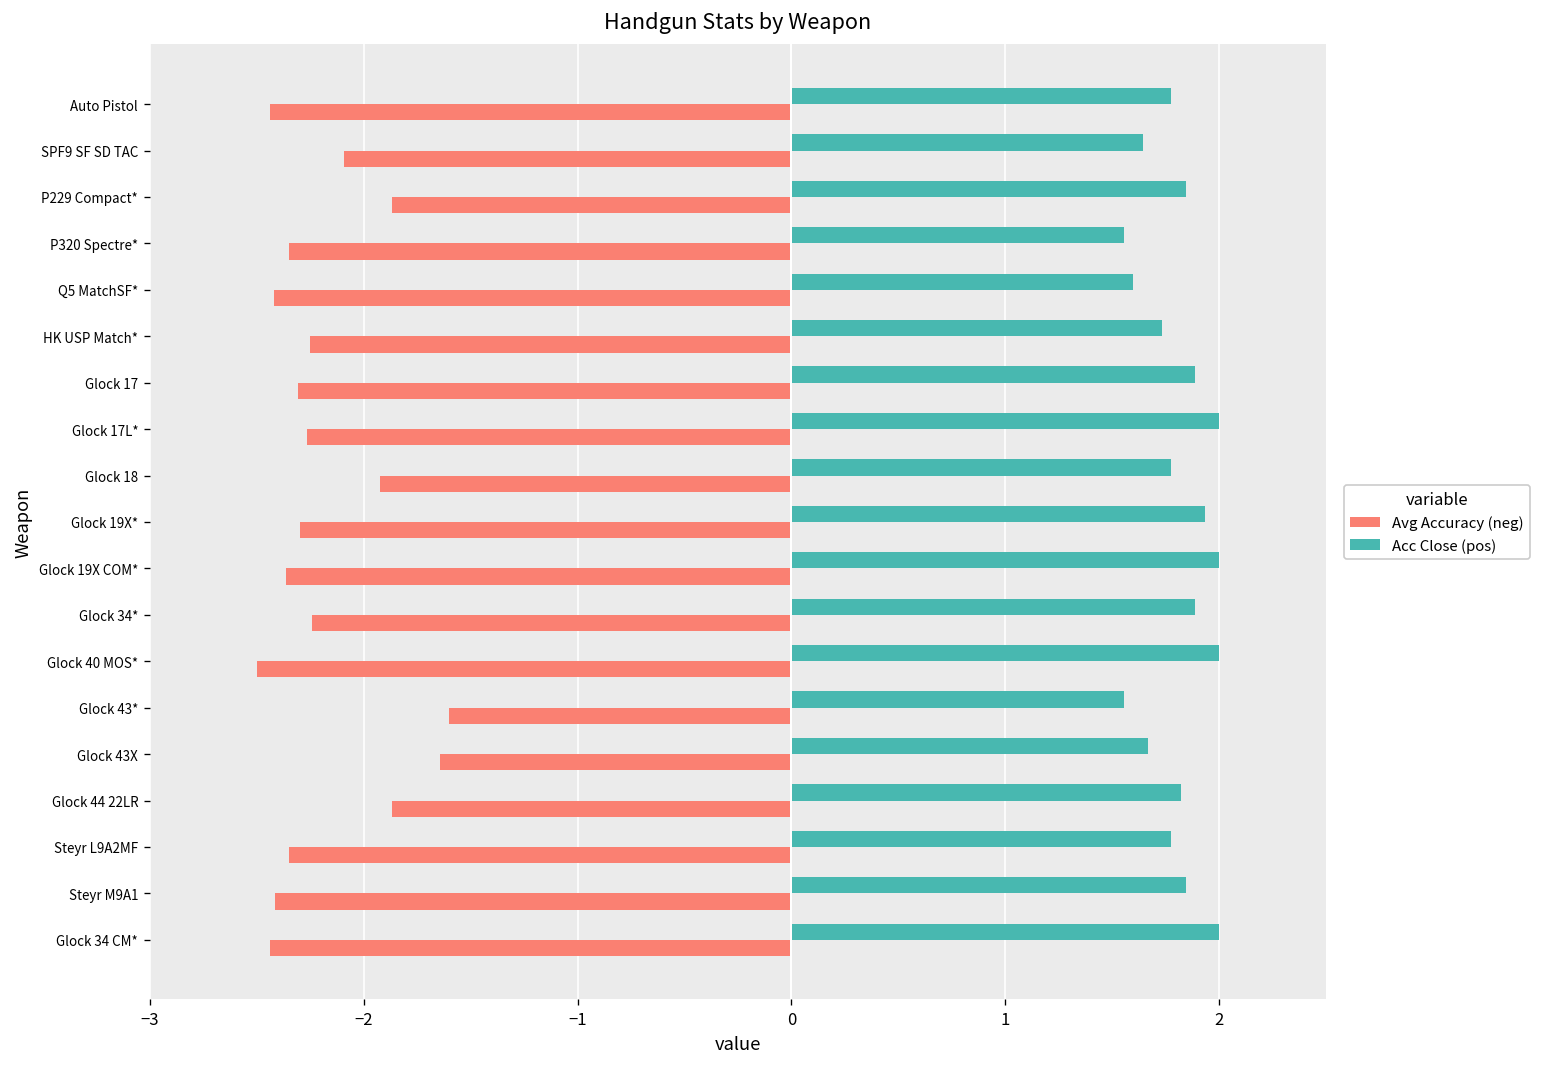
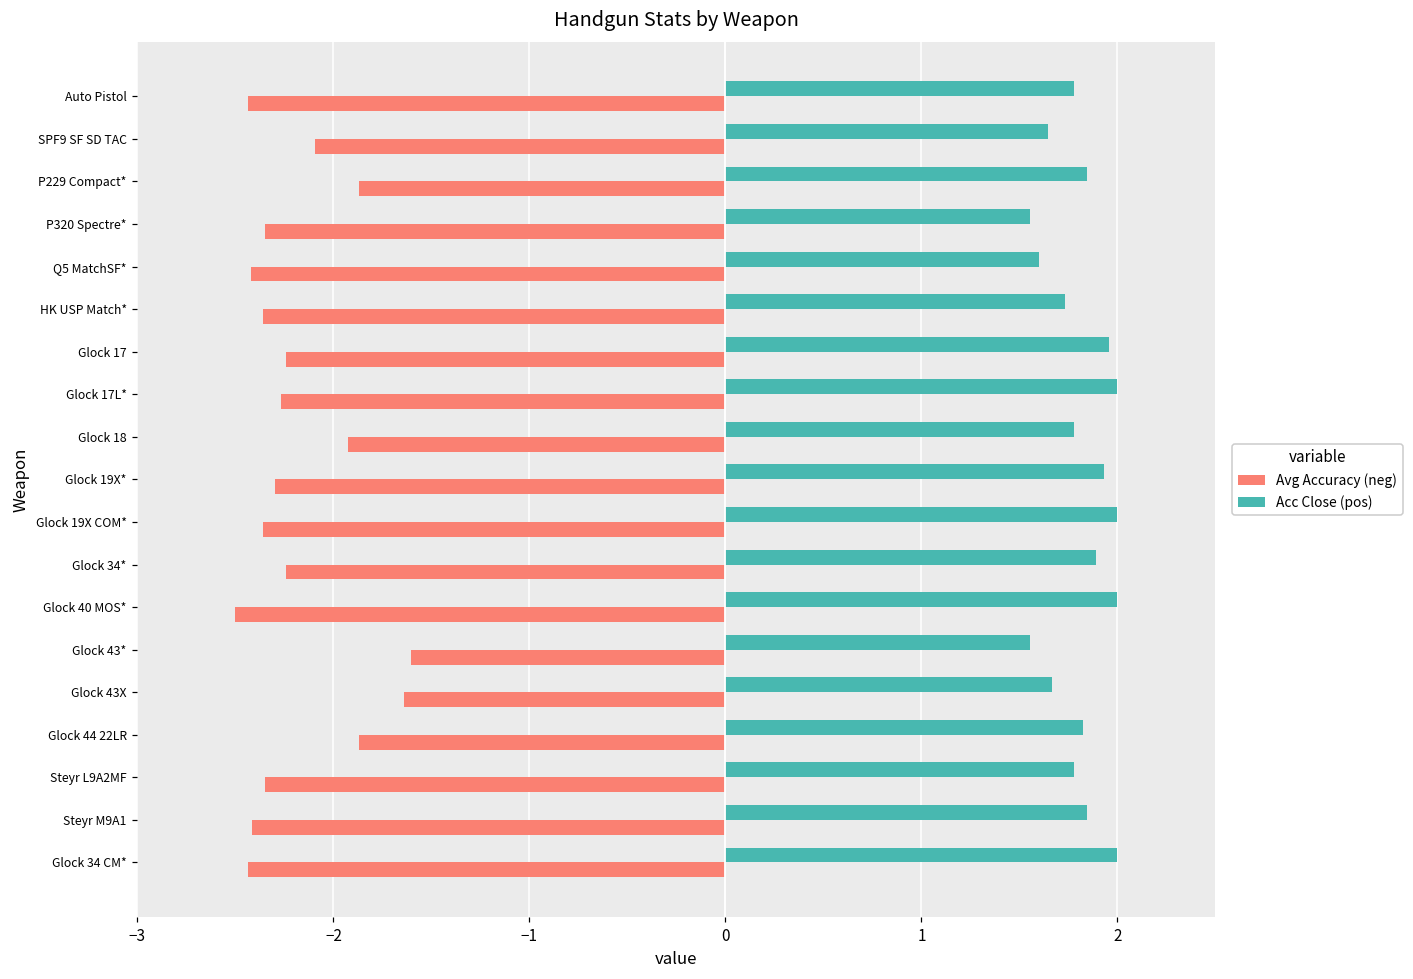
Avg Accuracy (neg), HK USP Match*: -2.25 -> -2.36
Acc Close (pos), Glock 17: 1.89 -> 1.96
Avg Accuracy (neg), Glock 17: -2.31 -> -2.24
